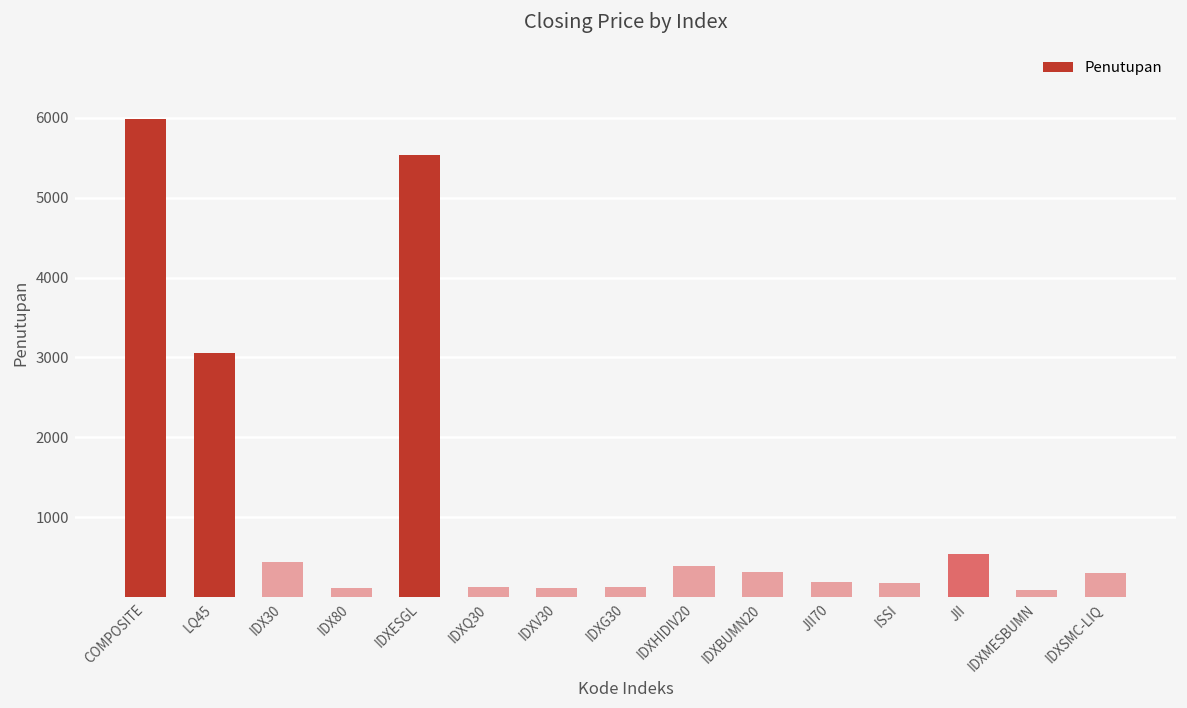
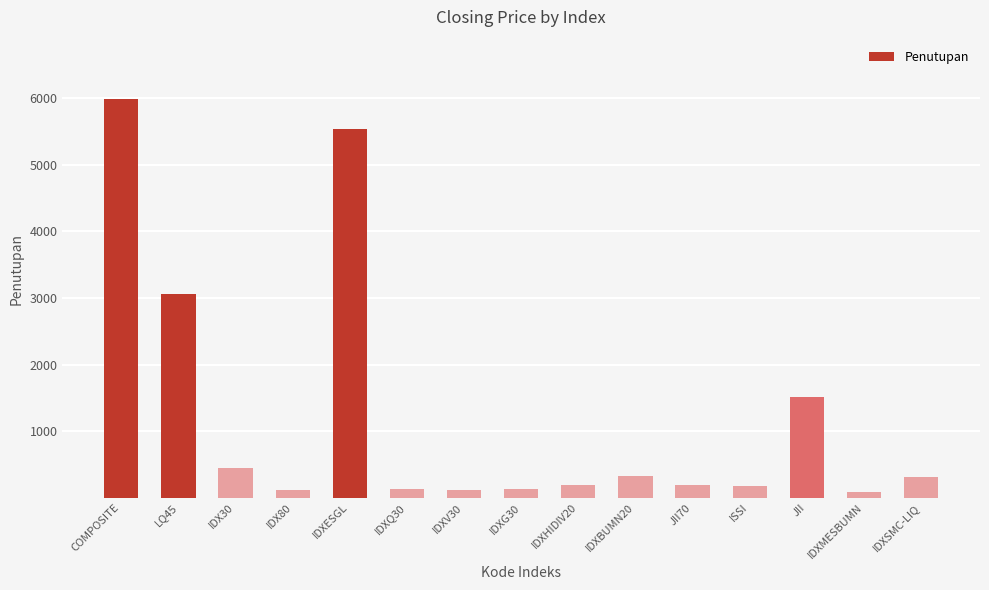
IDXHIDIV20: 400 -> 200
JII: 500 -> 1500
